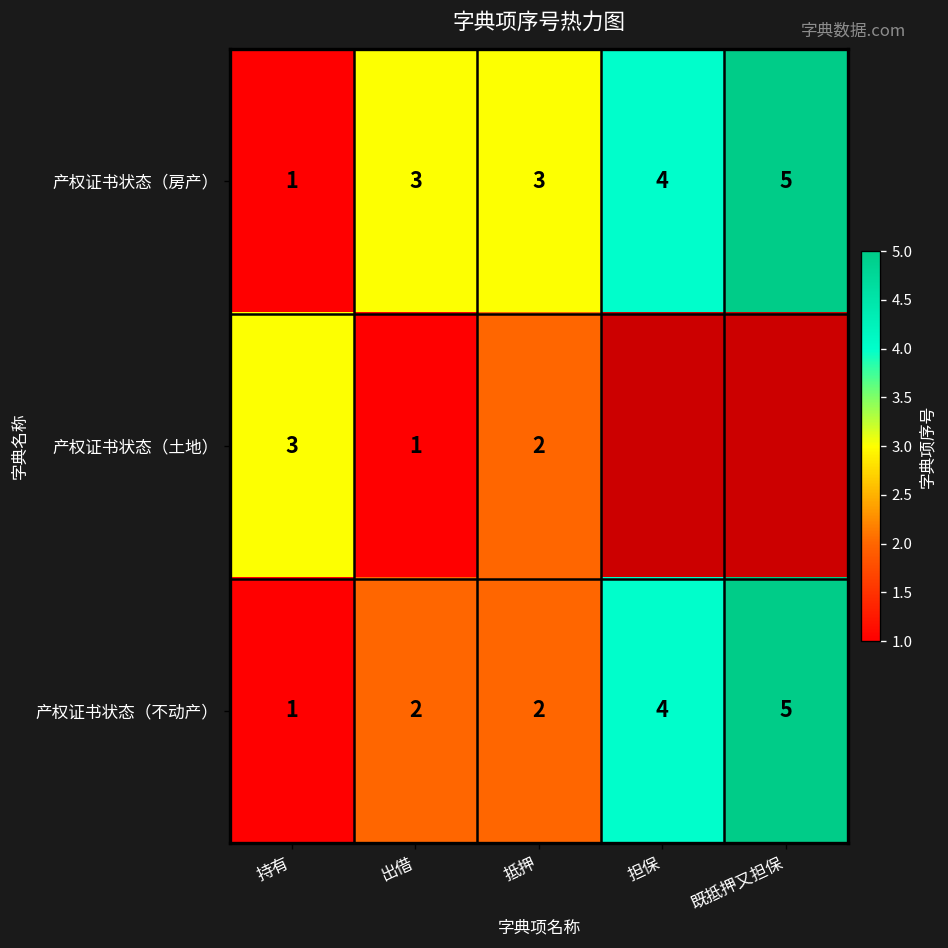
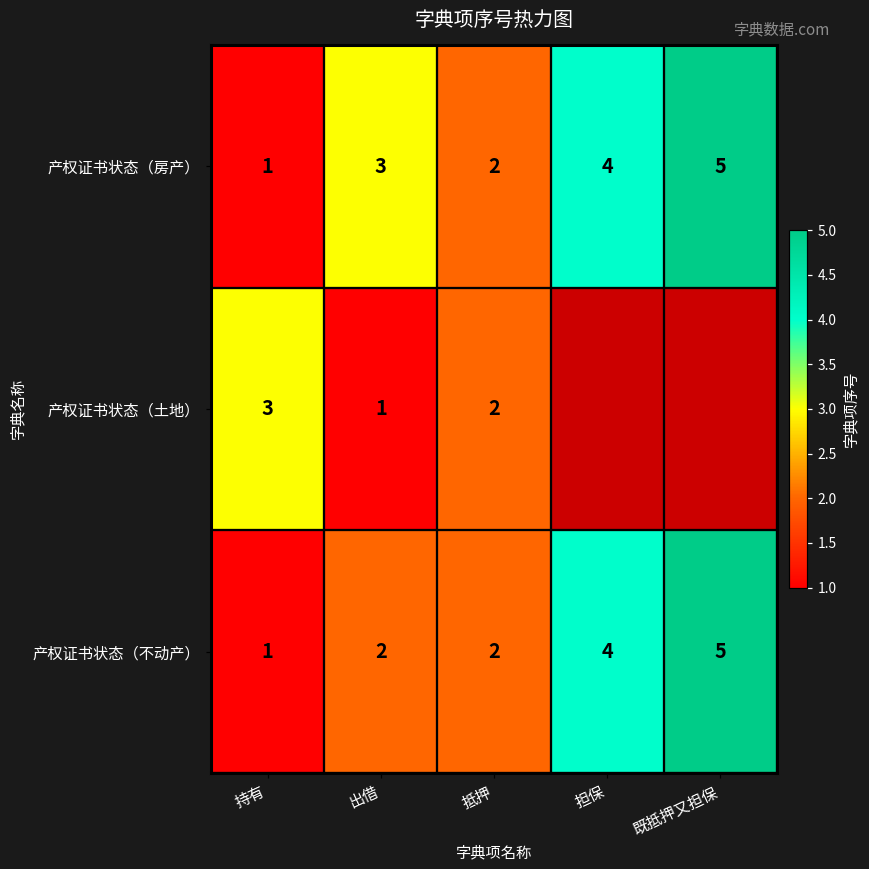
产权证书状态（房产）, 抵押: 3 -> 2
